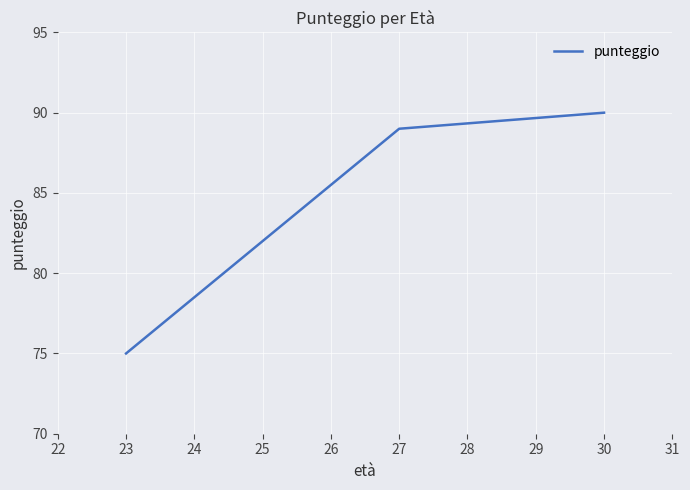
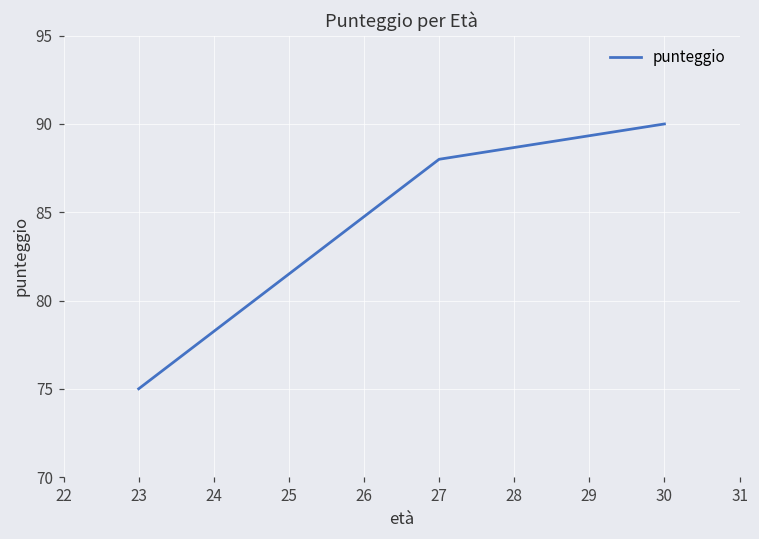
27: 89 -> 88
